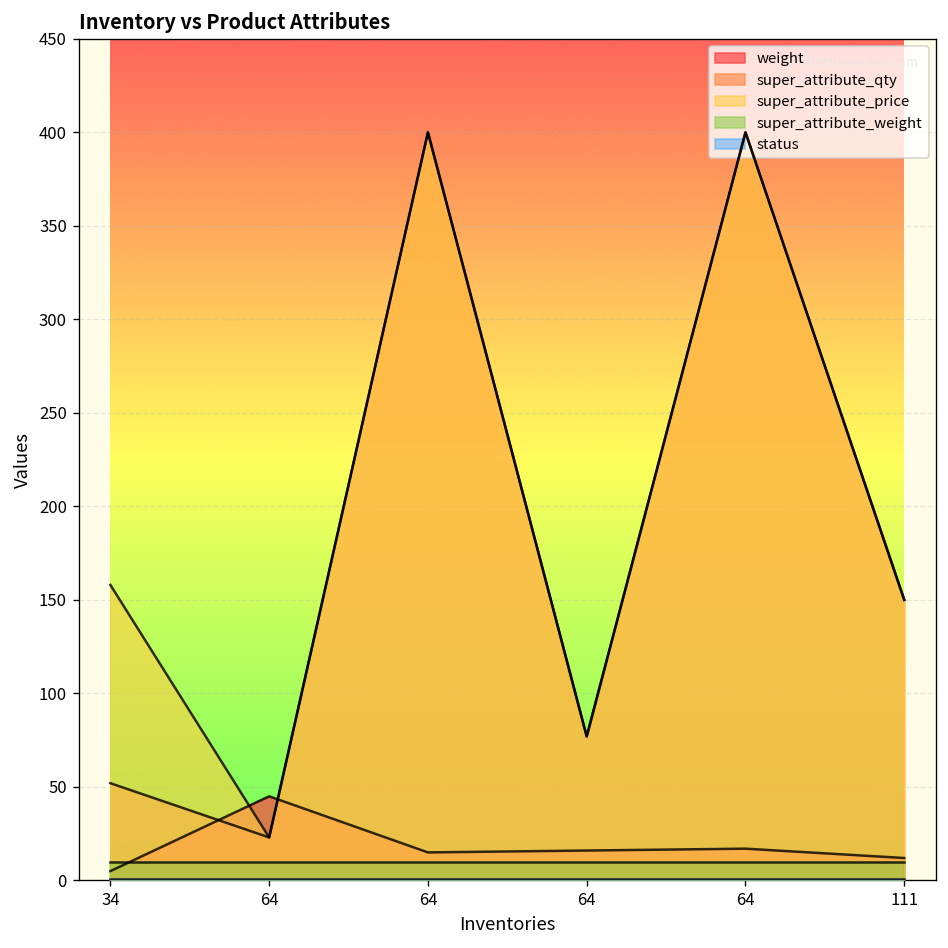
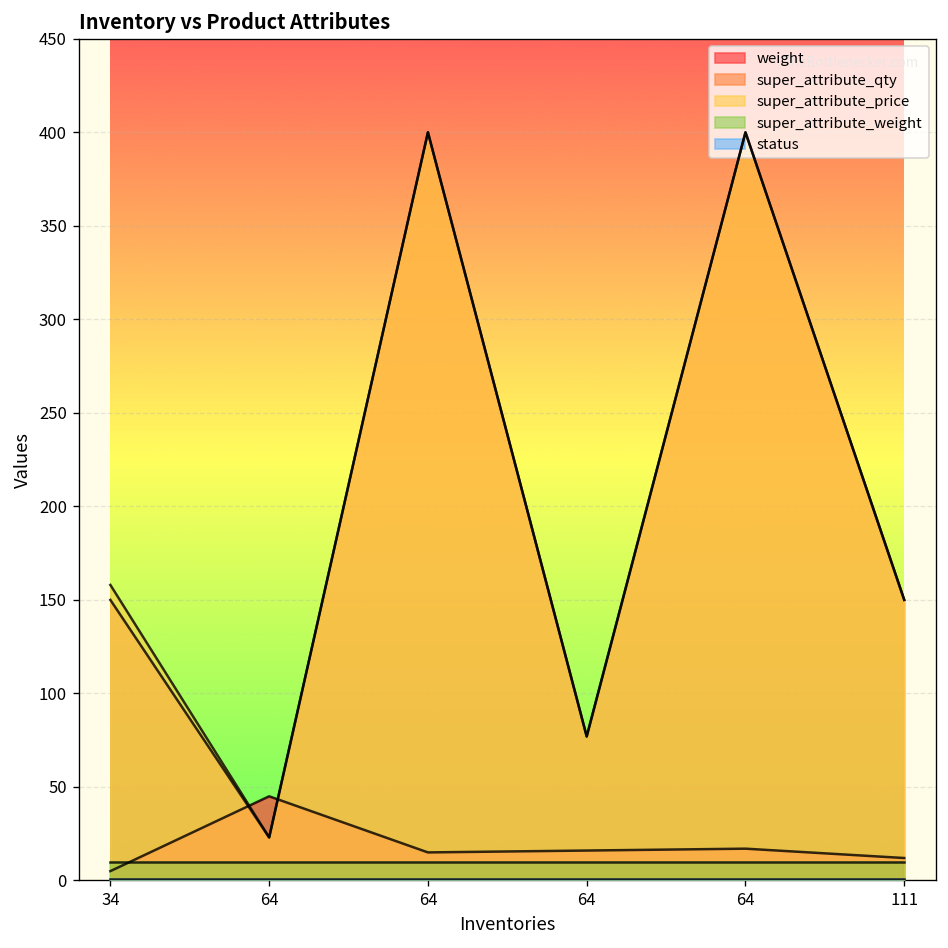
super_attribute_qty, 34: 52 -> 150
